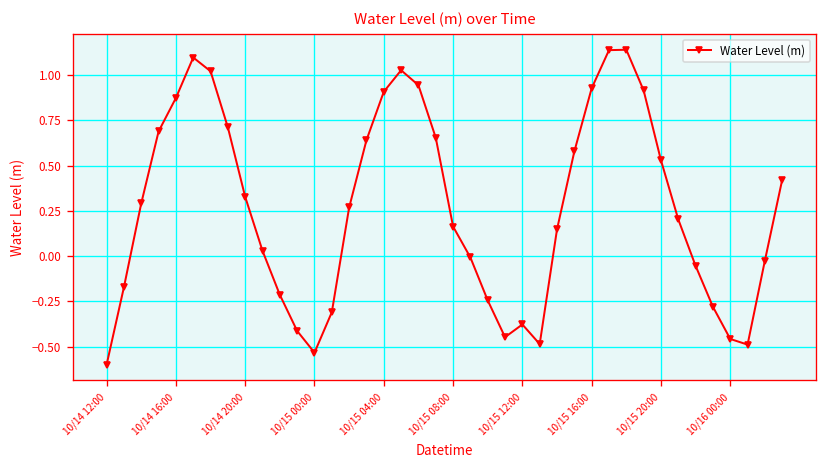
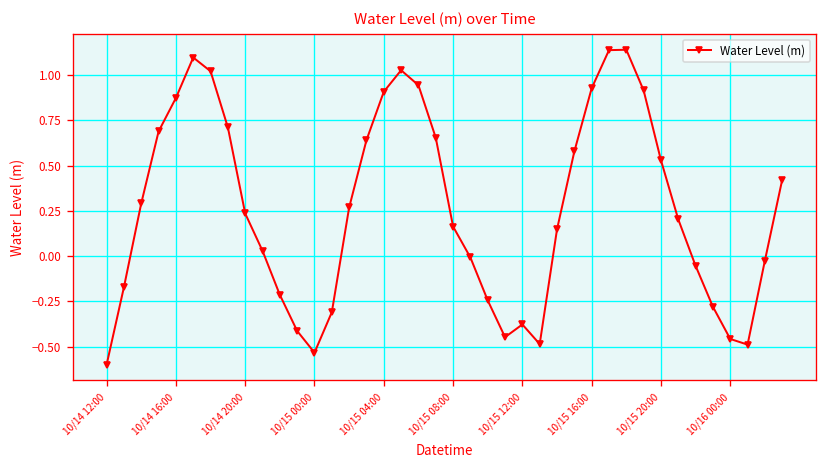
10/14 20:00: 0.33 -> 0.24
